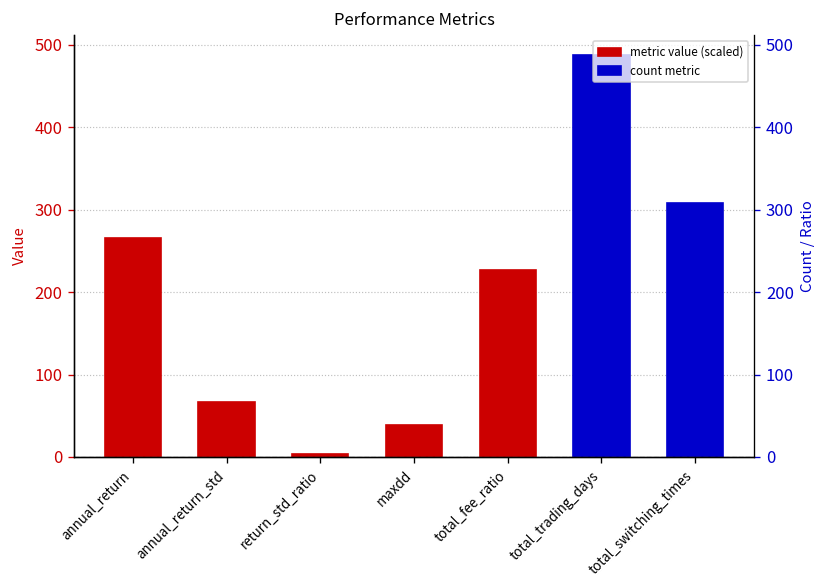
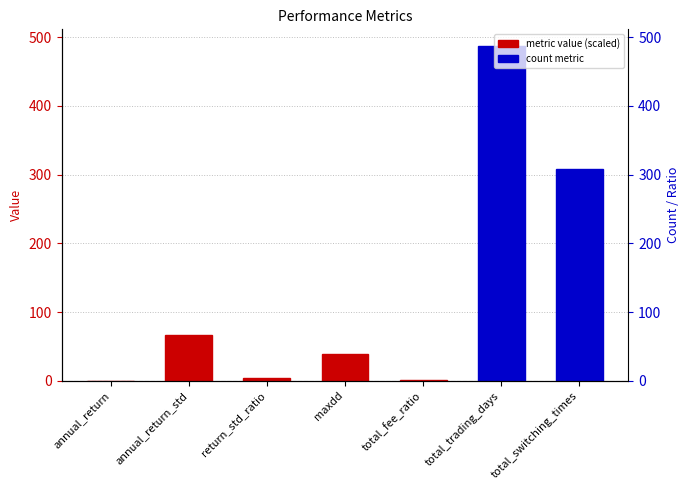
annual_return: 270 -> 0
total_fee_ratio: 230 -> 0
